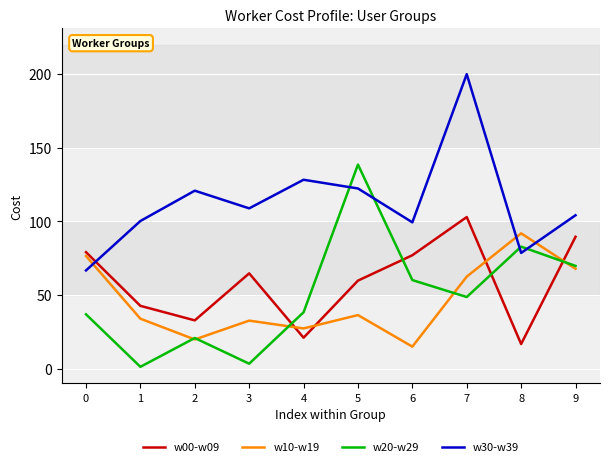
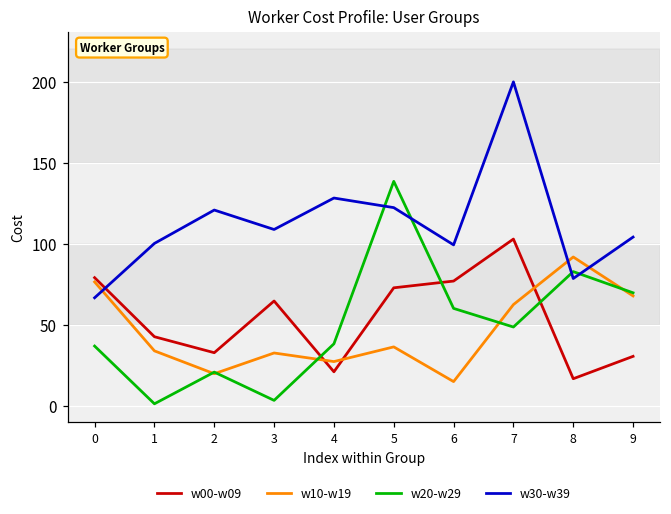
w00-w09, 5: 60 -> 73
w00-w09, 9: 89 -> 31
